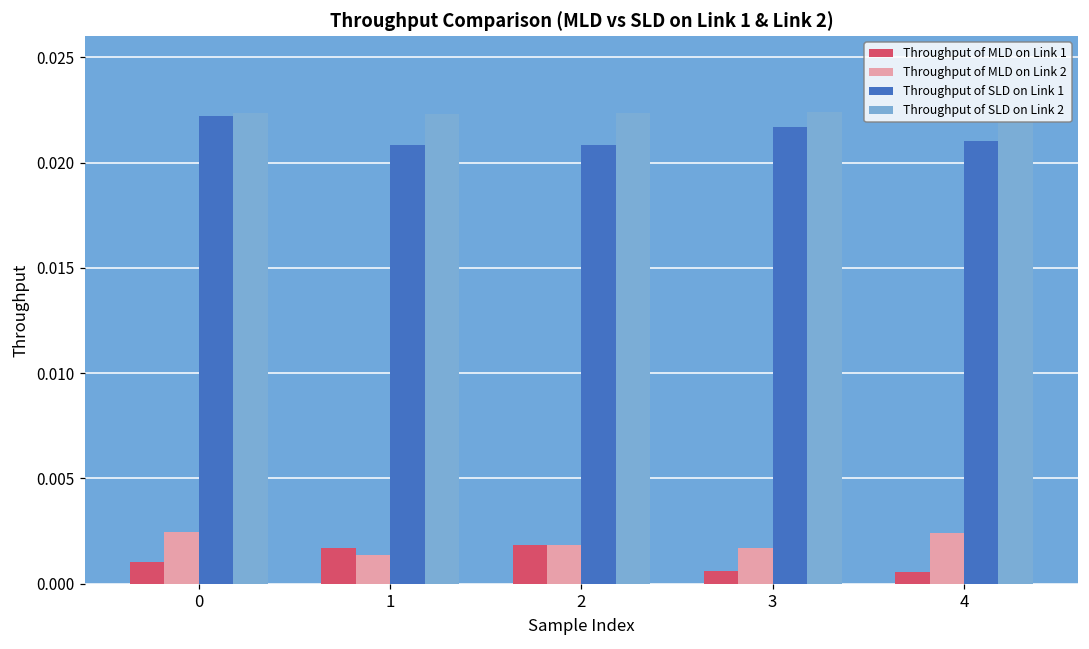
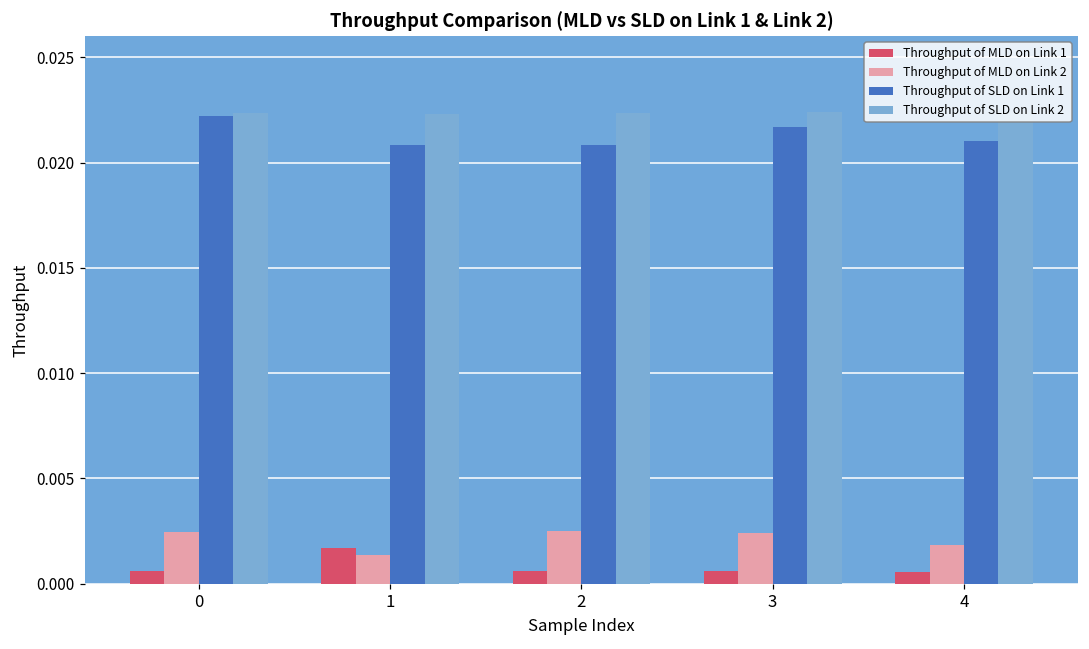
Throughput of MLD on Link 1, 0: 0.0011 -> 0.0006
Throughput of MLD on Link 1, 2: 0.0018 -> 0.0006
Throughput of MLD on Link 2, 2: 0.0019 -> 0.0025
Throughput of MLD on Link 2, 3: 0.0017 -> 0.0024
Throughput of MLD on Link 2, 4: 0.0024 -> 0.0018
